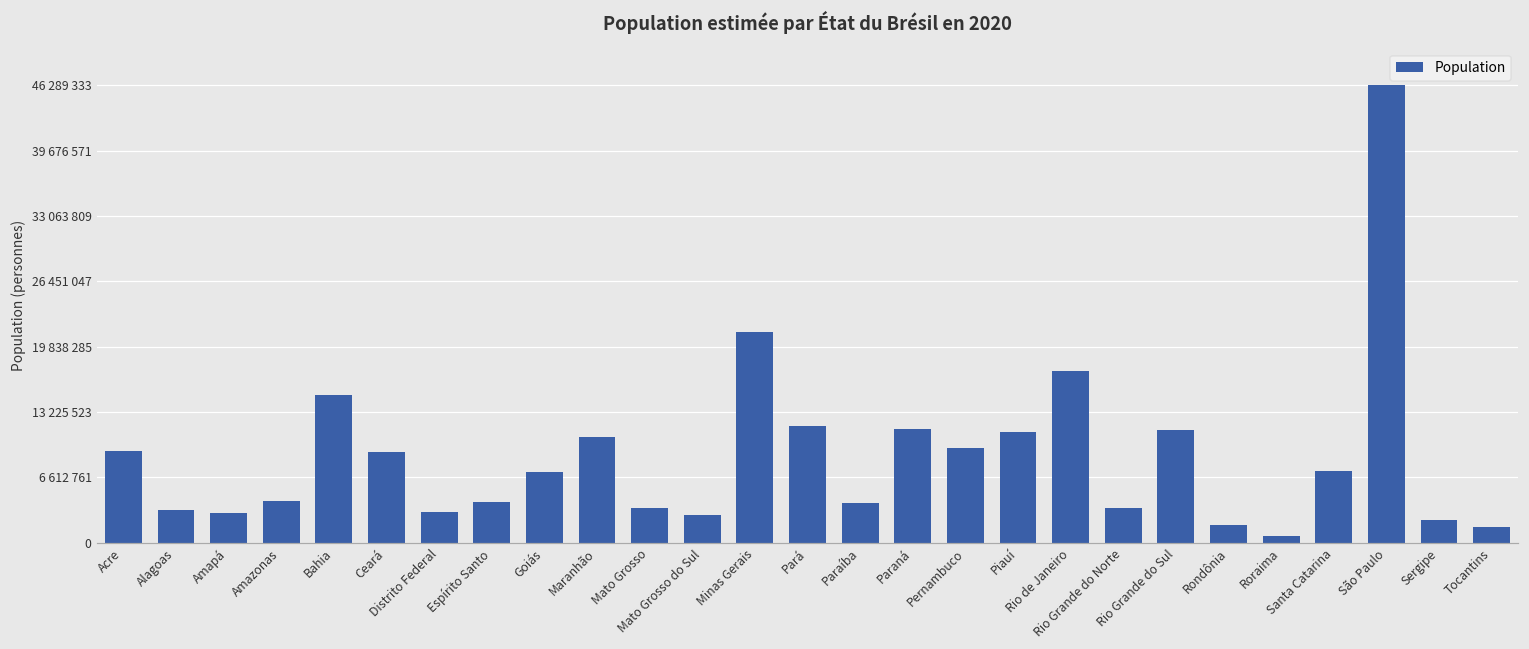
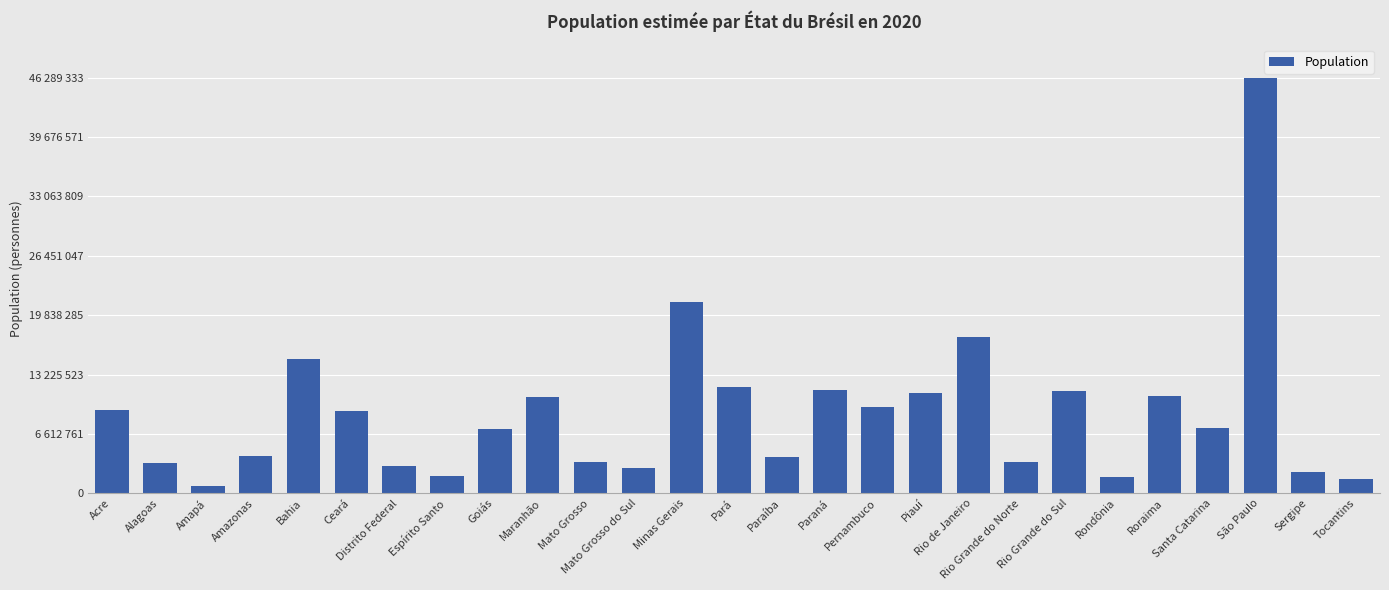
Amapá: 3000000 -> 1000000
Espírito Santo: 4000000 -> 2000000
Roraima: 1000000 -> 11000000
